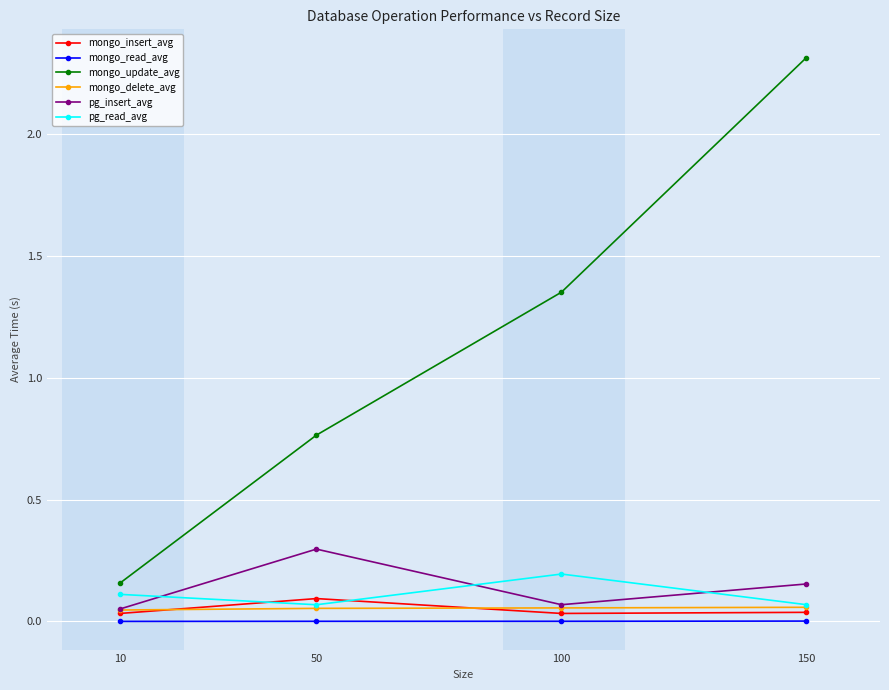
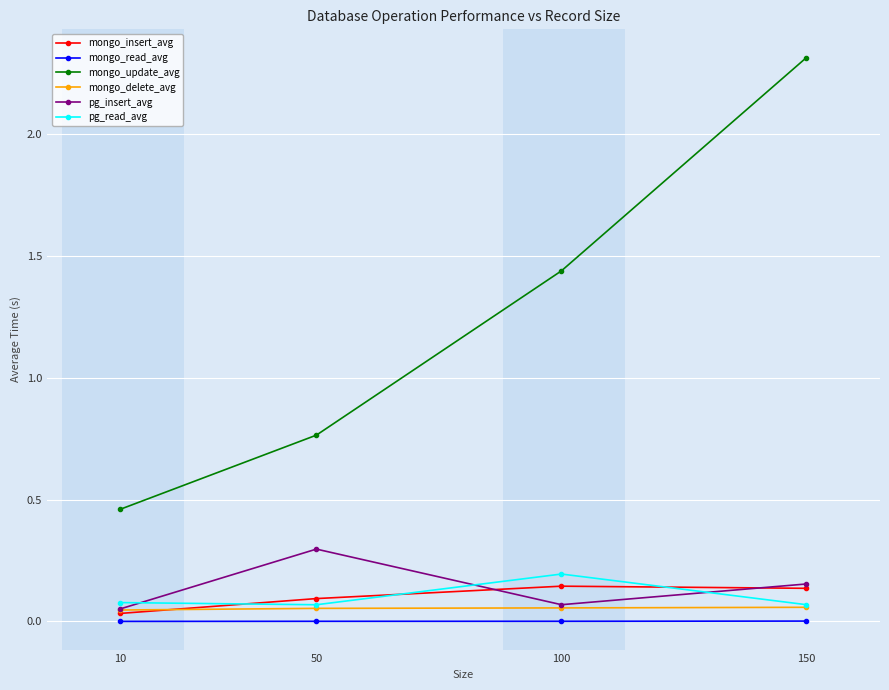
mongo_update_avg, 10: 0.16 -> 0.46
pg_read_avg, 10: 0.11 -> 0.08
mongo_insert_avg, 100: 0.03 -> 0.14
mongo_update_avg, 100: 1.35 -> 1.44
mongo_insert_avg, 150: 0.04 -> 0.14
